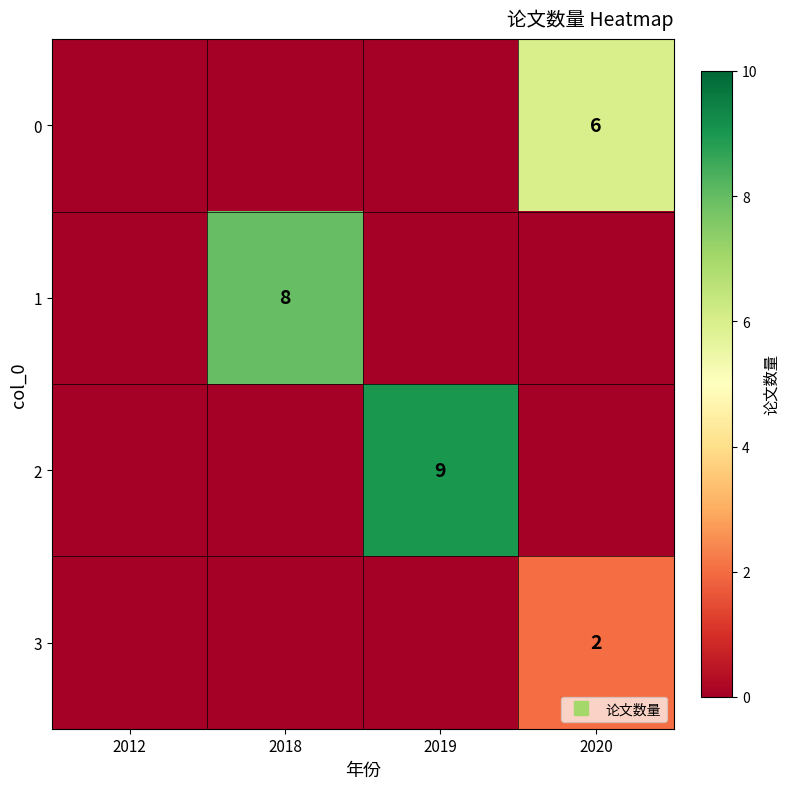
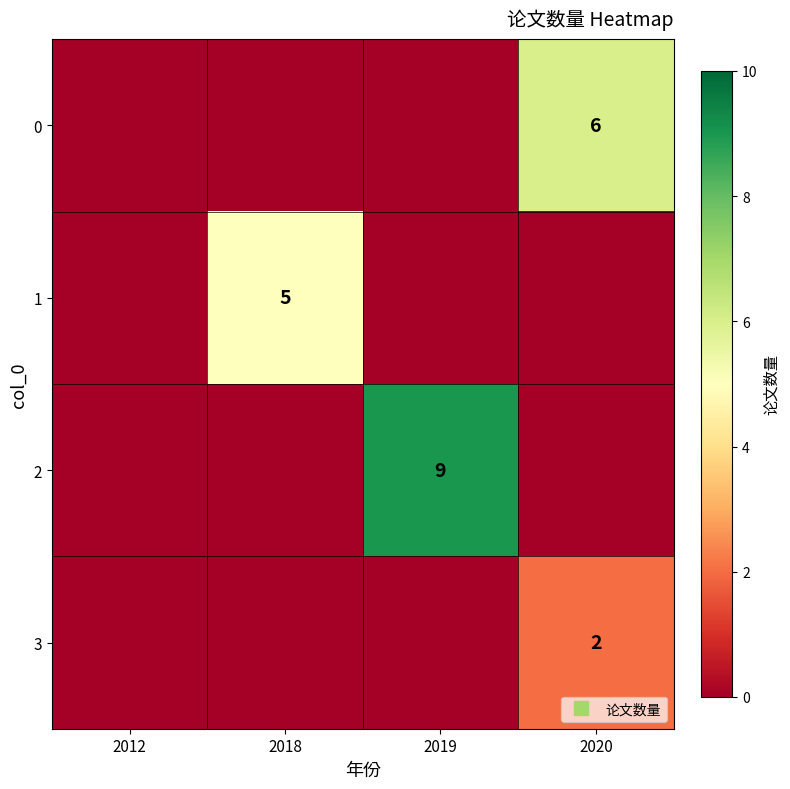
1, 2018: 8 -> 5
